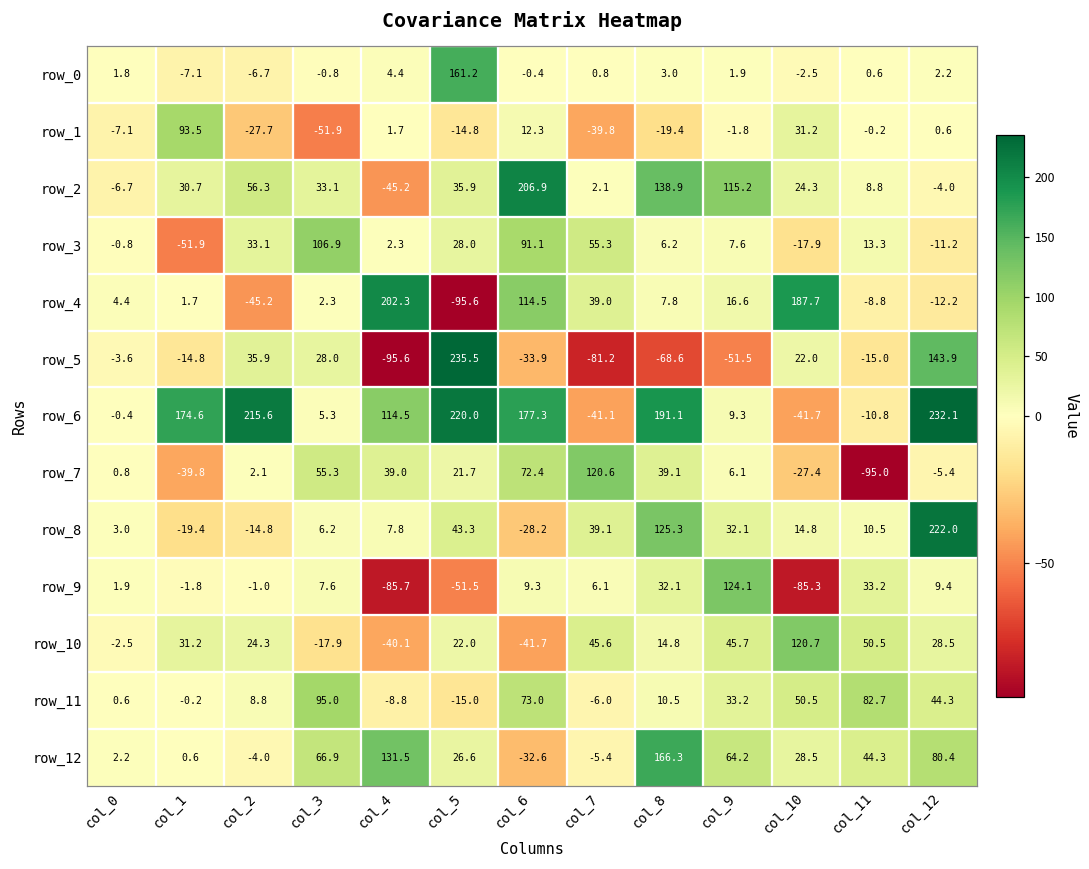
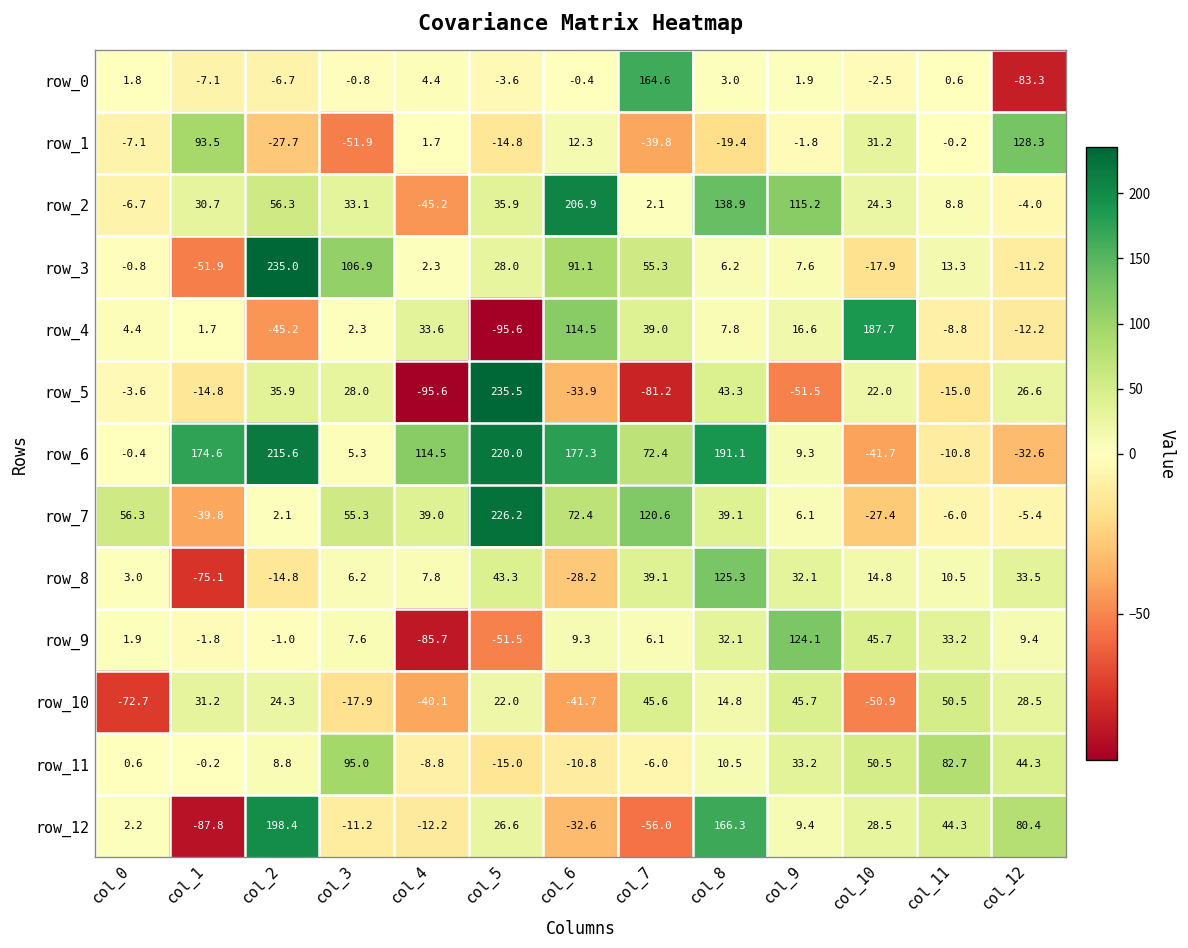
row_0, col_5: 161.2 -> -3.6
row_0, col_7: 0.8 -> 164.6
row_0, col_12: 2.2 -> -83.3
row_1, col_12: 0.6 -> 128.3
row_3, col_2: 33.1 -> 235.0
row_4, col_4: 202.3 -> 33.6
row_5, col_8: -68.6 -> 43.3
row_5, col_12: 143.9 -> 26.6
row_6, col_7: -41.1 -> 72.4
row_6, col_12: 232.1 -> -32.6
row_7, col_0: 0.8 -> 56.3
row_7, col_5: 21.7 -> 226.2
row_7, col_11: -95.0 -> -6.0
row_8, col_1: -19.4 -> -75.1
row_8, col_12: 222.0 -> 33.5
row_9, col_10: -85.3 -> 45.7
row_10, col_0: -2.5 -> -72.7
row_10, col_10: 120.7 -> -50.9
row_11, col_6: 73.0 -> -10.8
row_12, col_1: 0.6 -> -87.8
row_12, col_2: -4.0 -> 198.4
row_12, col_3: 66.9 -> -11.2
row_12, col_4: 131.5 -> -12.2
row_12, col_7: -5.4 -> -56.0
row_12, col_9: 64.2 -> 9.4
